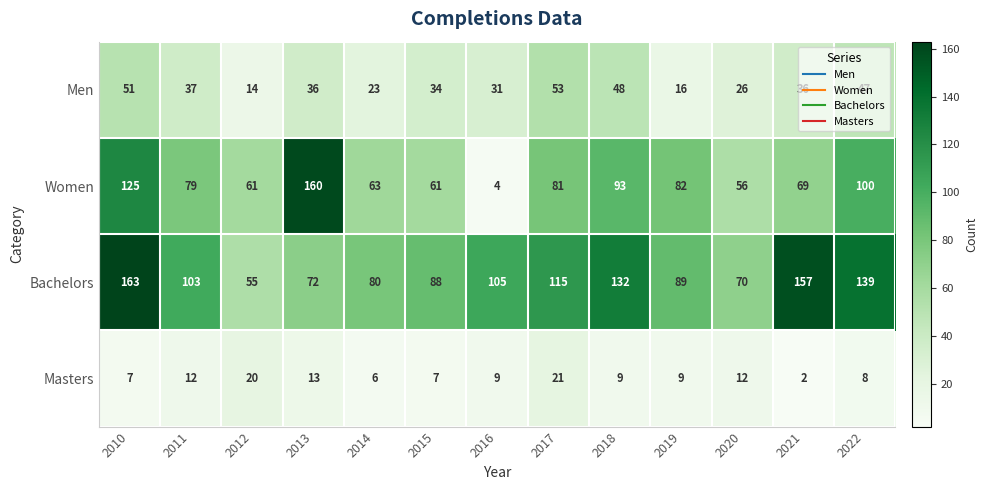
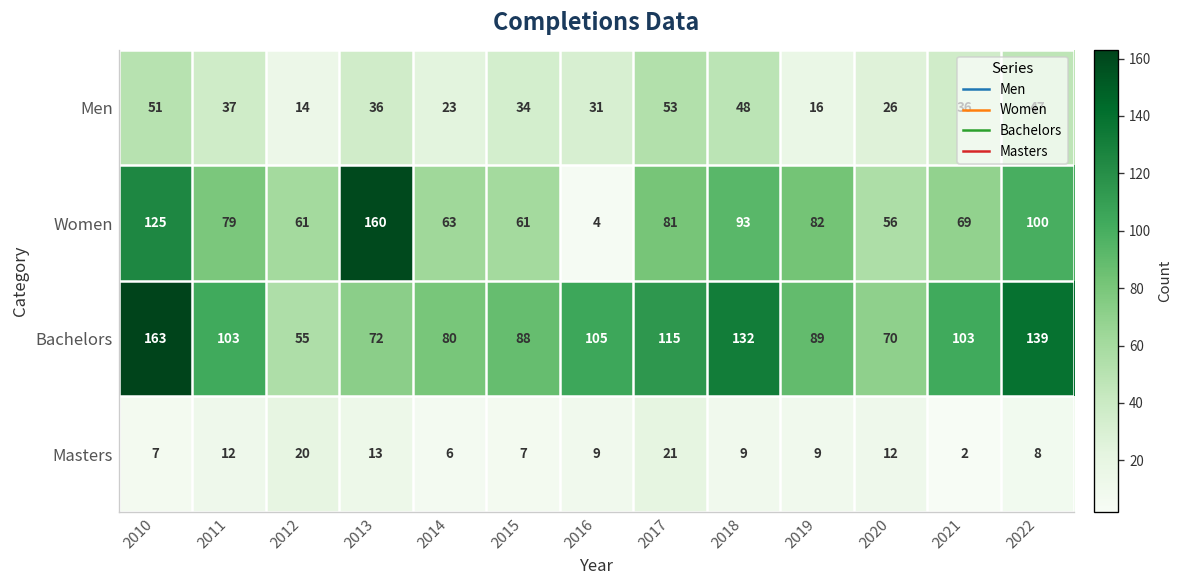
Bachelors, 2021: 157 -> 103
